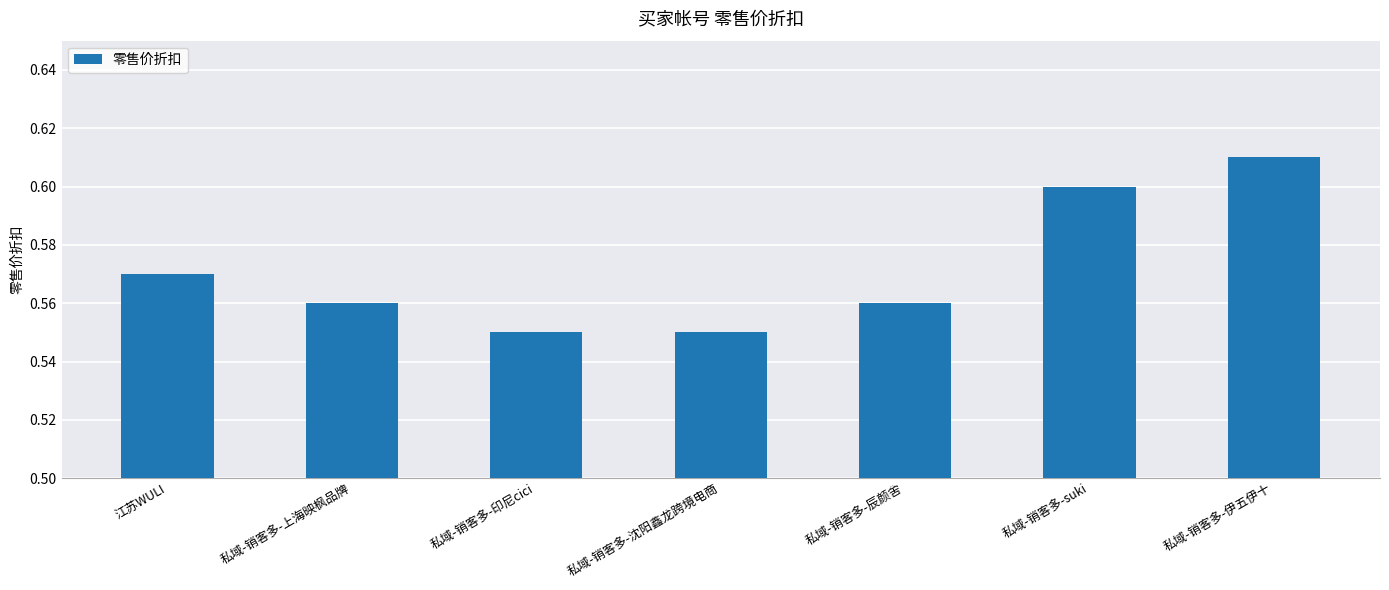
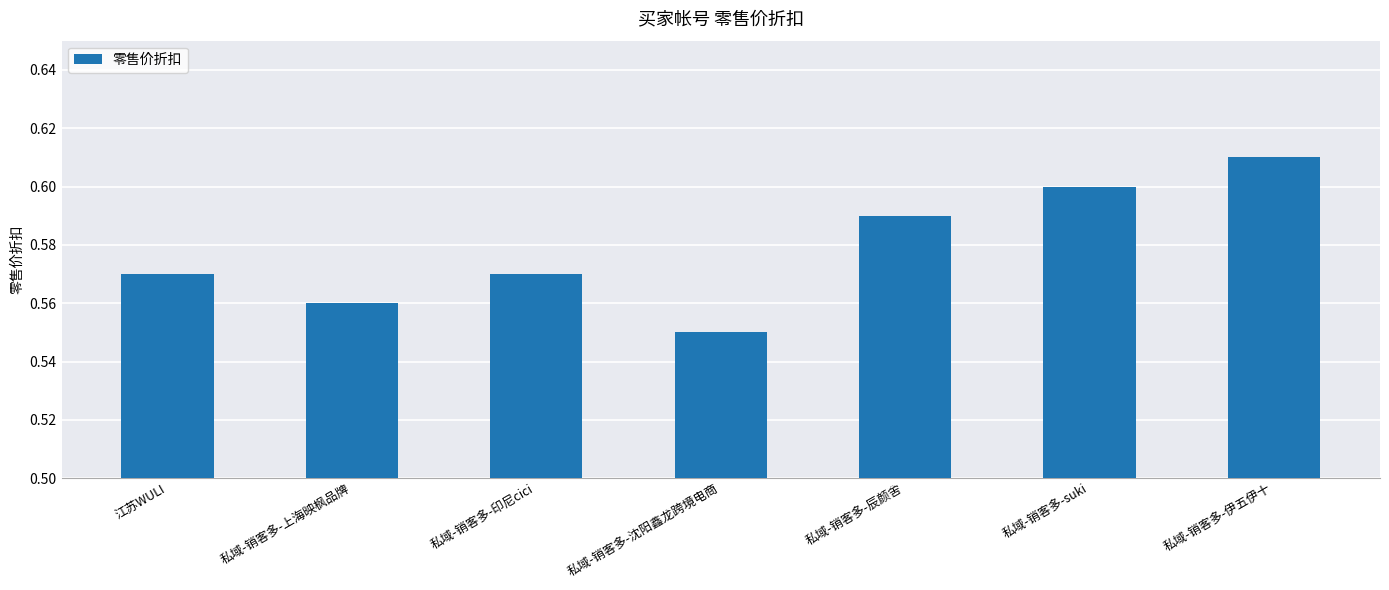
私域-销客多-印尼cici: 0.55 -> 0.57
私域-销客多-辰颜舍: 0.56 -> 0.59
